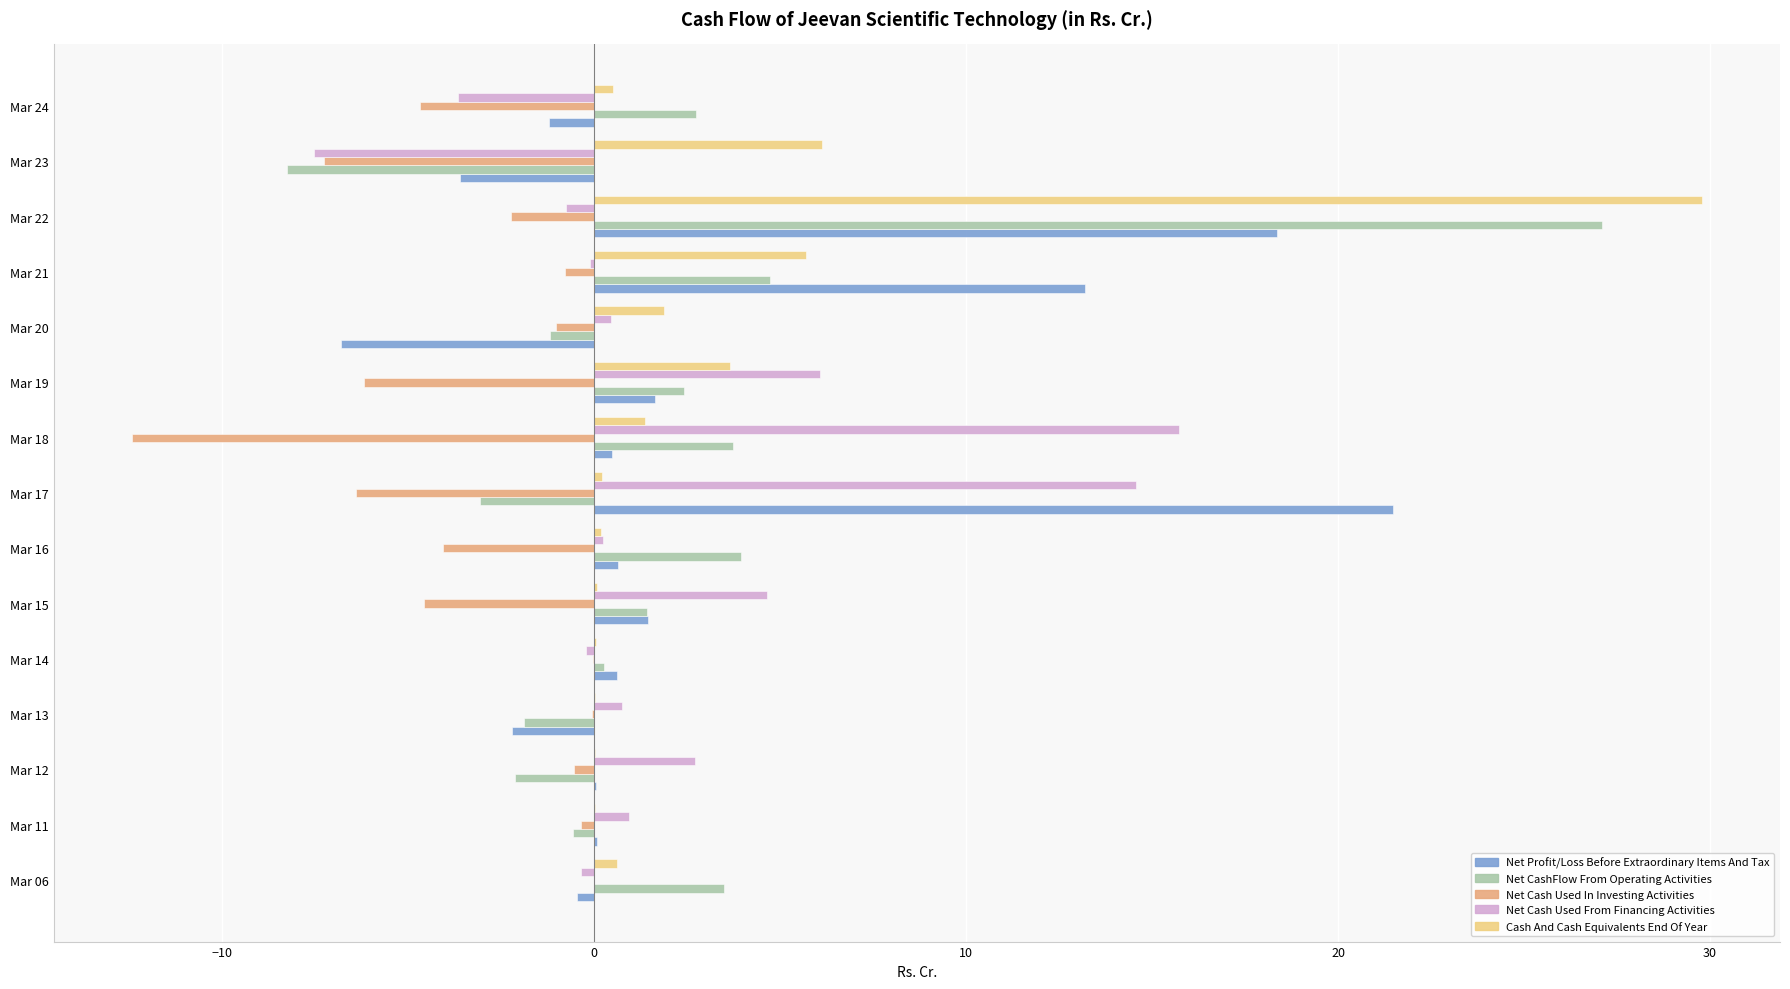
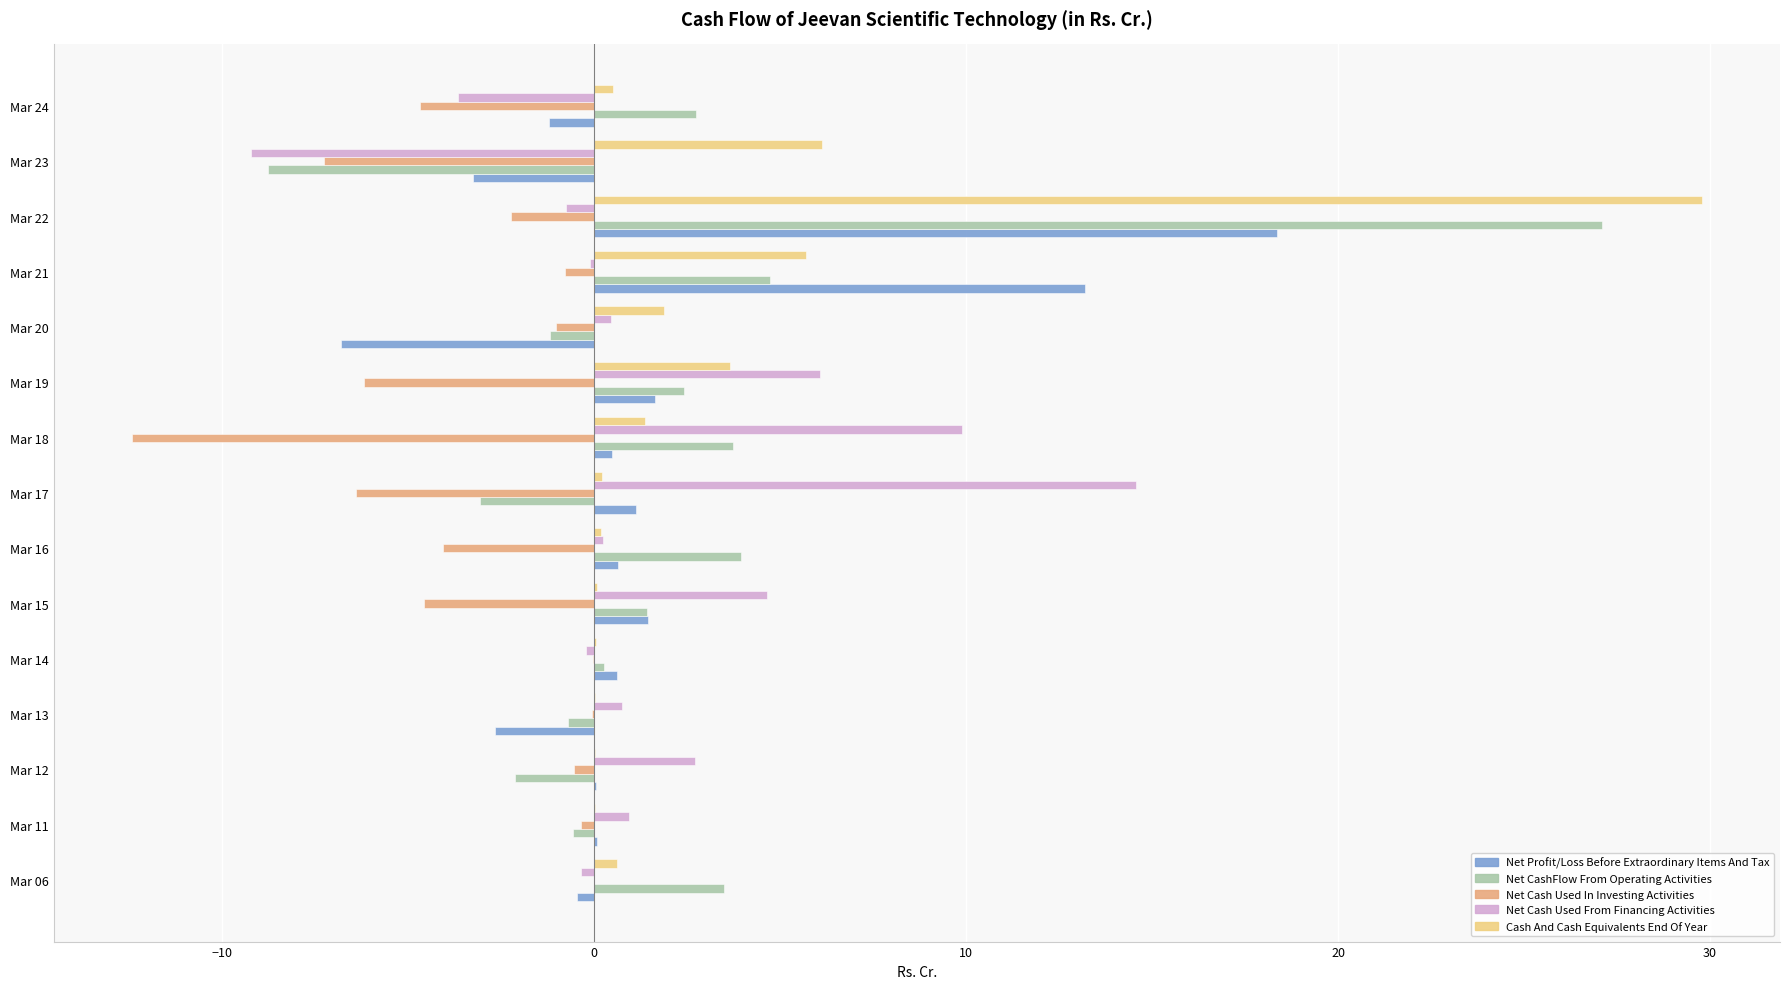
Net Cash Used From Financing Activities, Mar 23: -7.6 -> -9.2
Net CashFlow From Operating Activities, Mar 23: -8.3 -> -8.8
Net Profit/Loss Before Extraordinary Items And Tax, Mar 23: -3.6 -> -3.3
Net Cash Used From Financing Activities, Mar 18: 15.7 -> 9.9
Net Profit/Loss Before Extraordinary Items And Tax, Mar 17: 21.5 -> 1.1
Net CashFlow From Operating Activities, Mar 13: -1.9 -> -0.7
Net Profit/Loss Before Extraordinary Items And Tax, Mar 13: -2.2 -> -2.7
